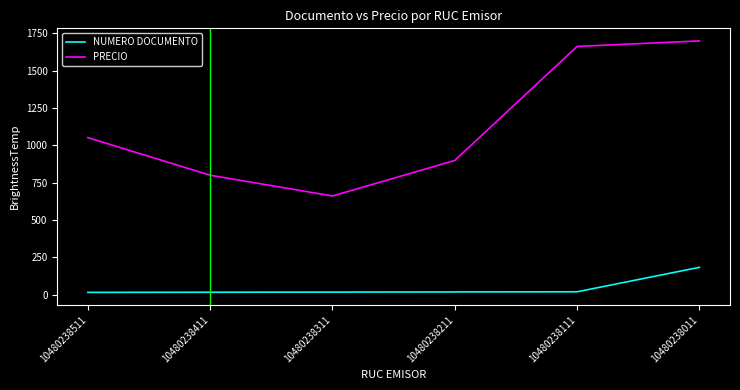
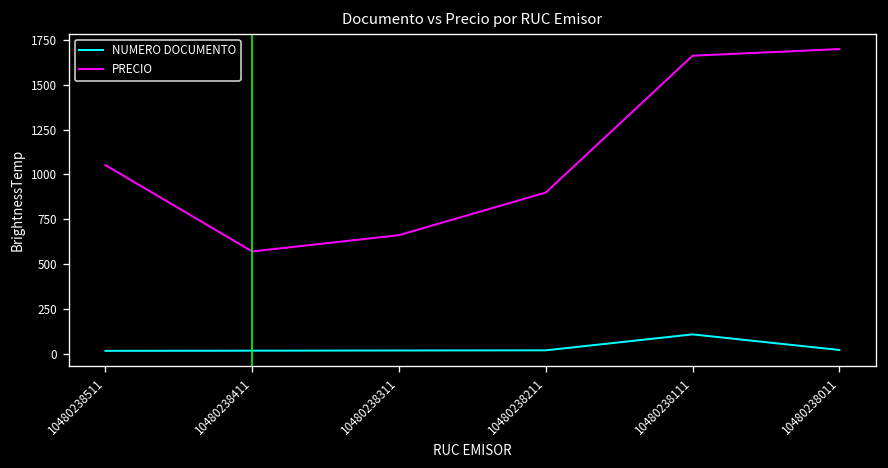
PRECIO, 10480238411: 800 -> 570
NUMERO DOCUMENTO, 10480238111: 20 -> 110
NUMERO DOCUMENTO, 10480238011: 180 -> 20
